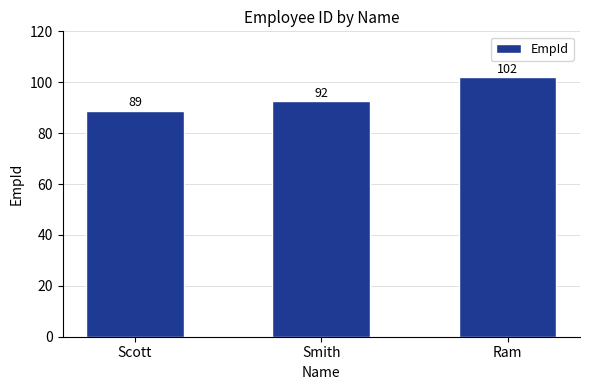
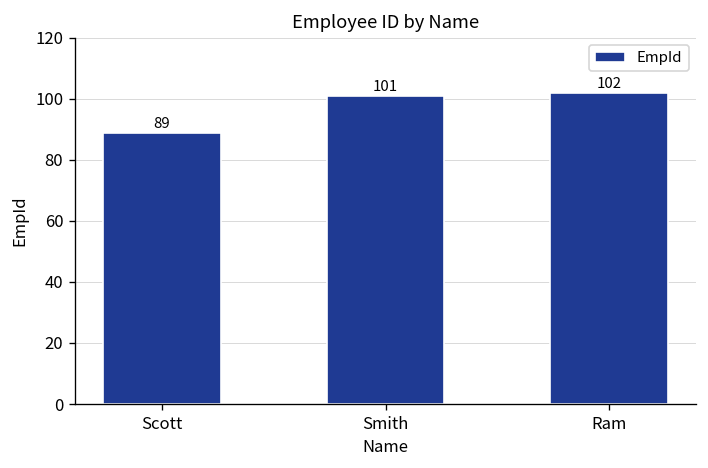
Smith: 92 -> 101
